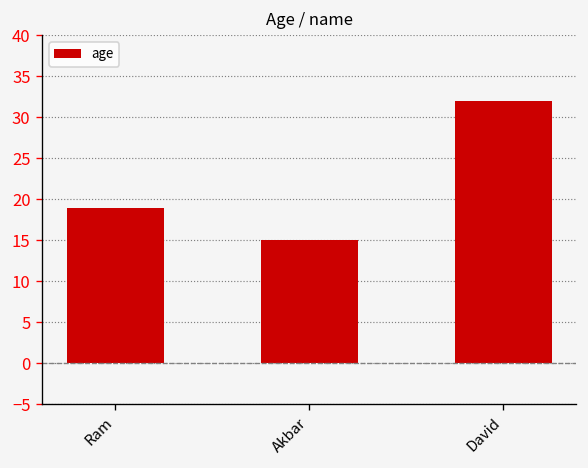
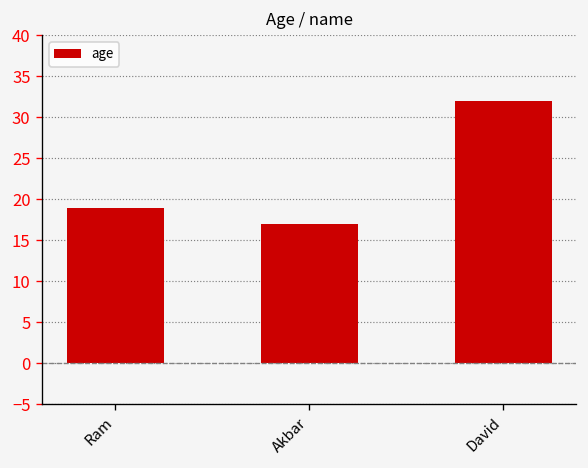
Akbar: 15 -> 17
